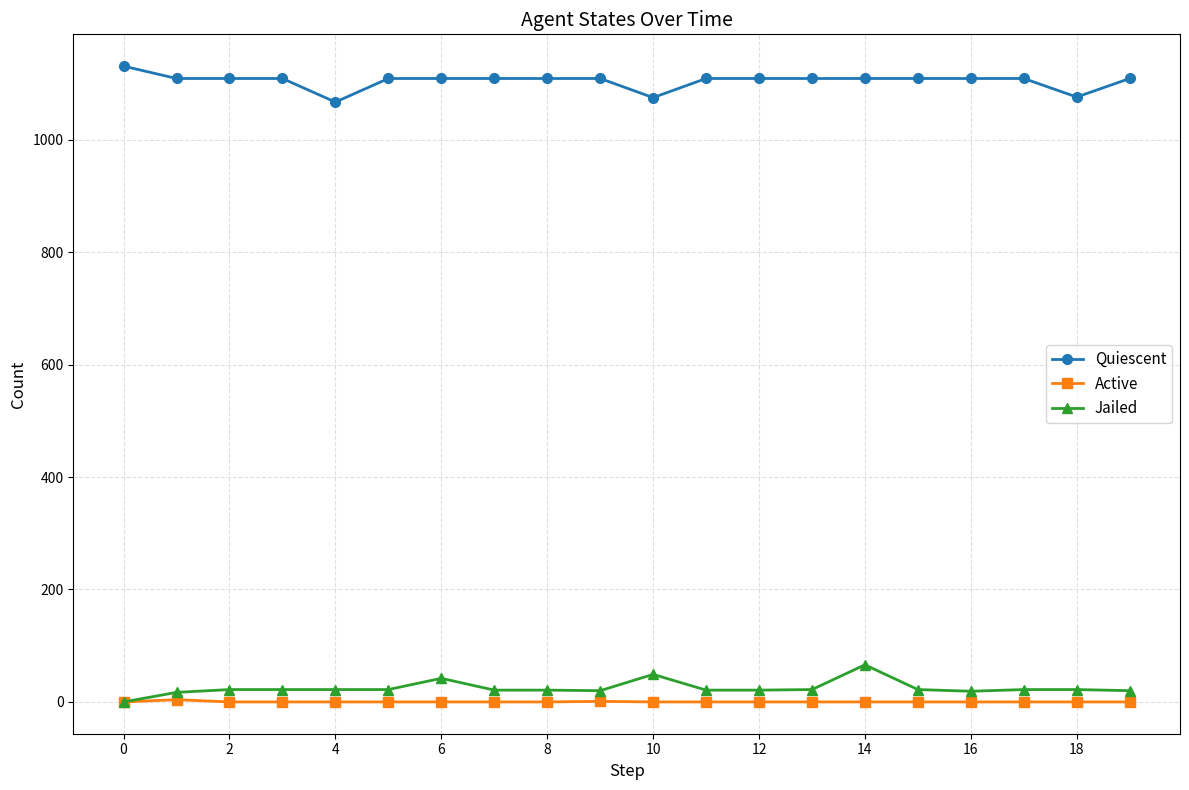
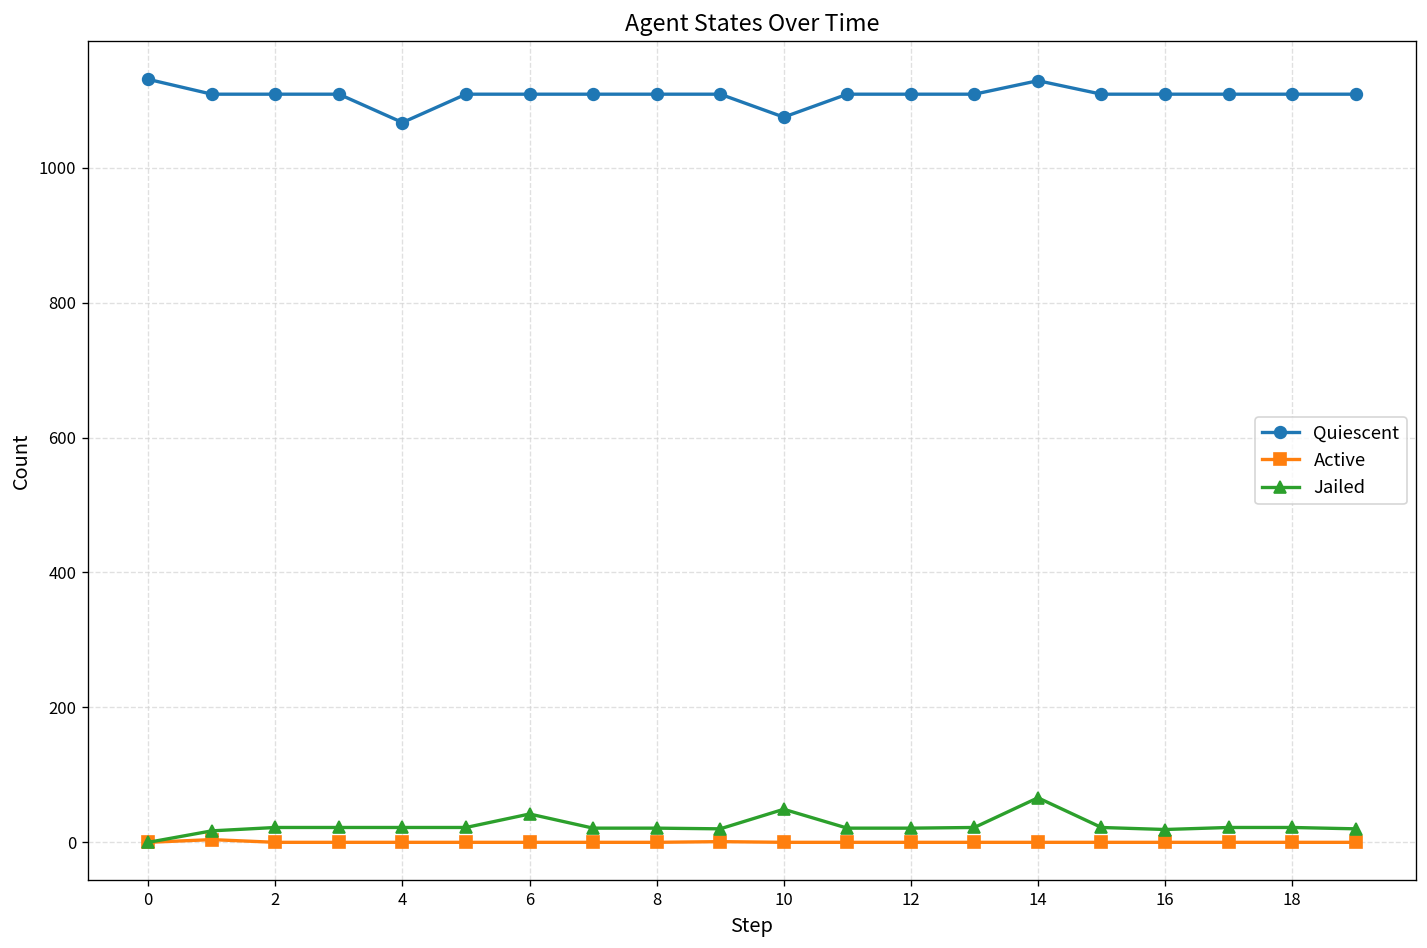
Quiescent, 14: 1110 -> 1130
Quiescent, 18: 1080 -> 1110
